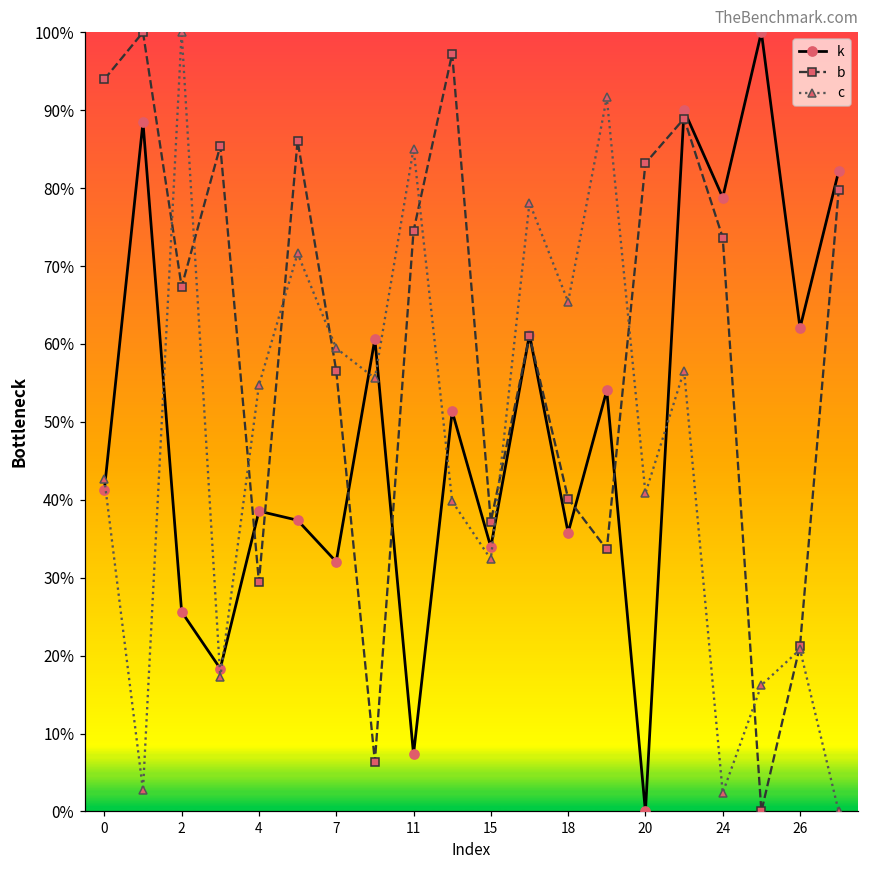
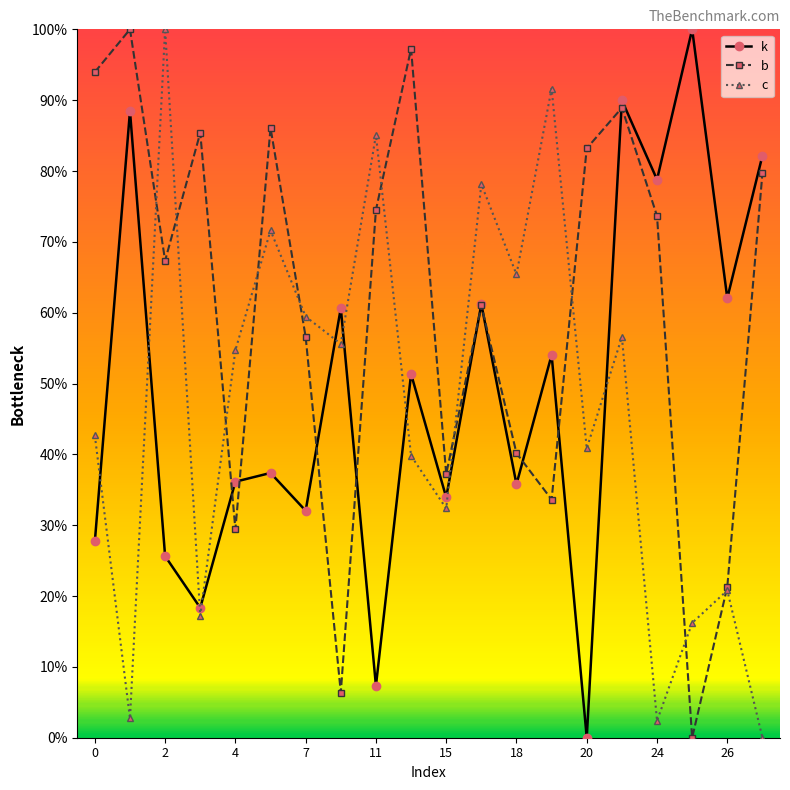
k, 0: 41% -> 28%
k, 4: 39% -> 36%
